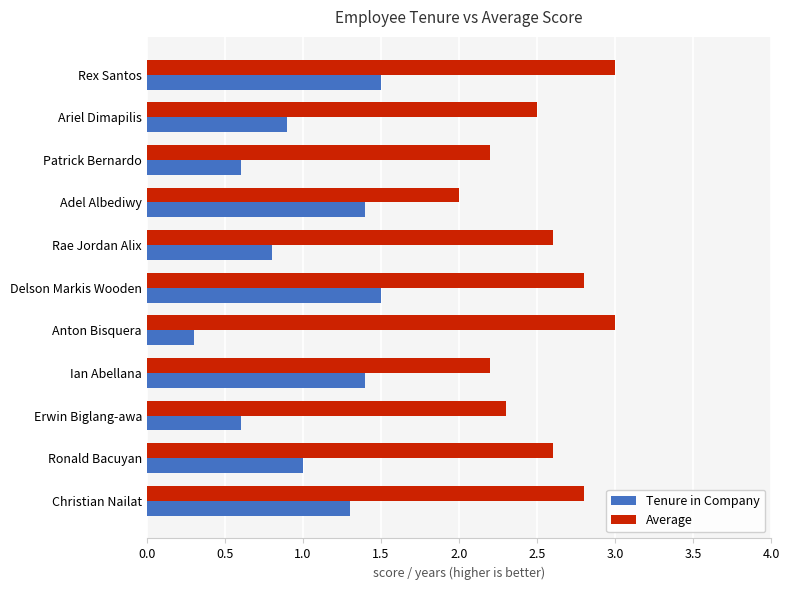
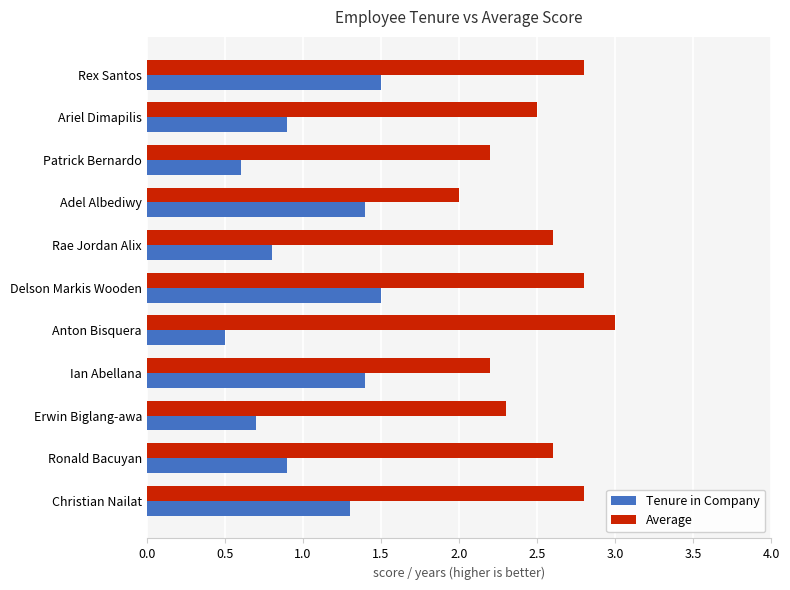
Average, Rex Santos: 3.0 -> 2.8
Tenure in Company, Anton Bisquera: 0.3 -> 0.5
Tenure in Company, Erwin Biglang-awa: 0.6 -> 0.7
Tenure in Company, Ronald Bacuyan: 1.0 -> 0.9
